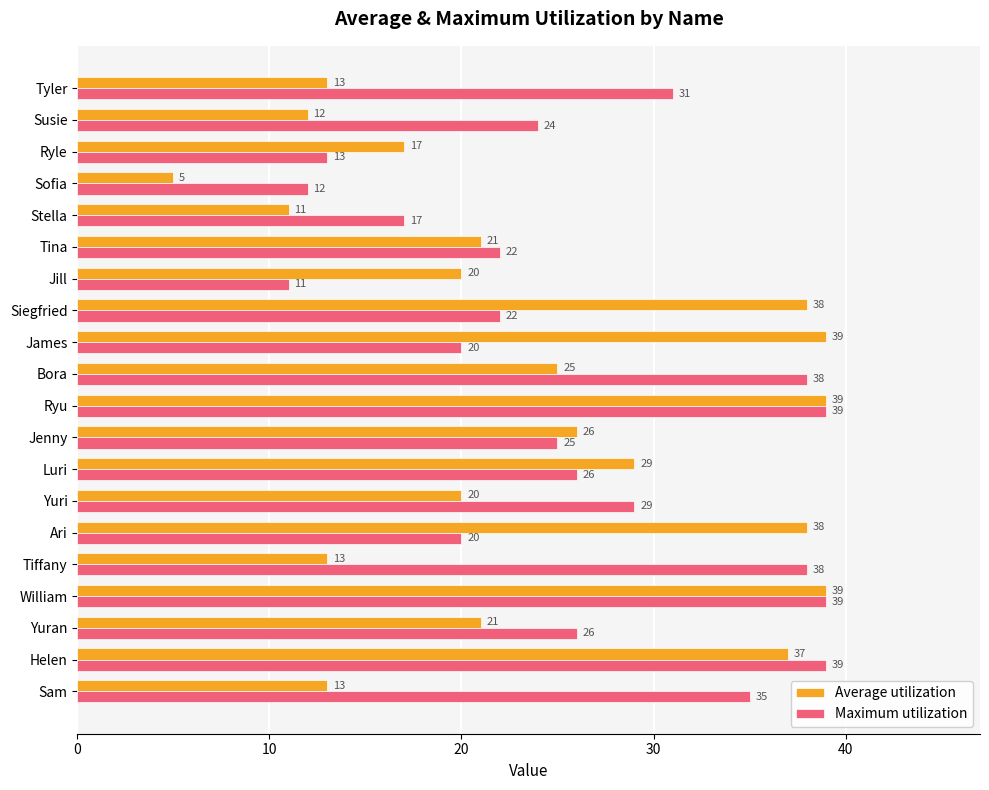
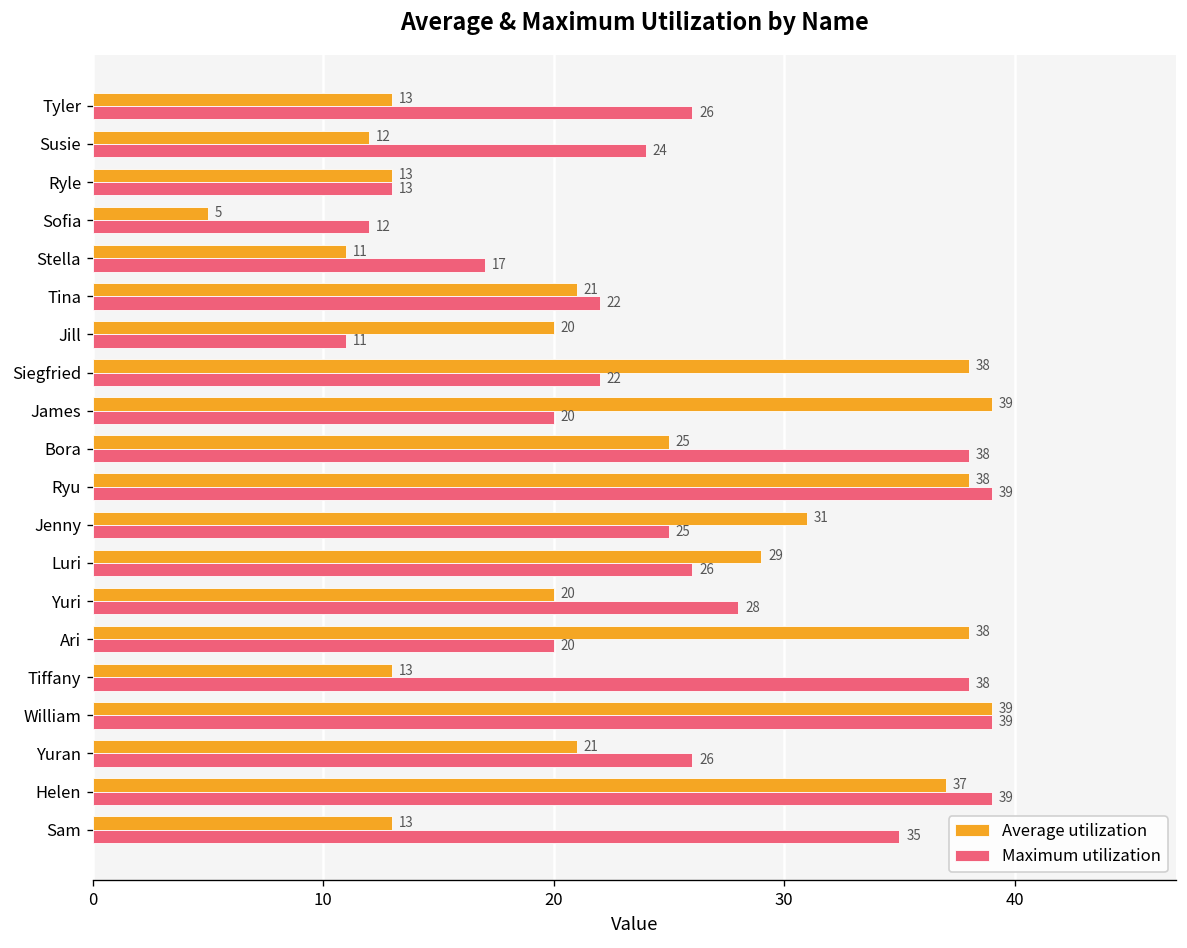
Maximum utilization, Tyler: 31 -> 26
Average utilization, Ryle: 17 -> 13
Average utilization, Ryu: 39 -> 38
Average utilization, Jenny: 26 -> 31
Maximum utilization, Yuri: 29 -> 28
